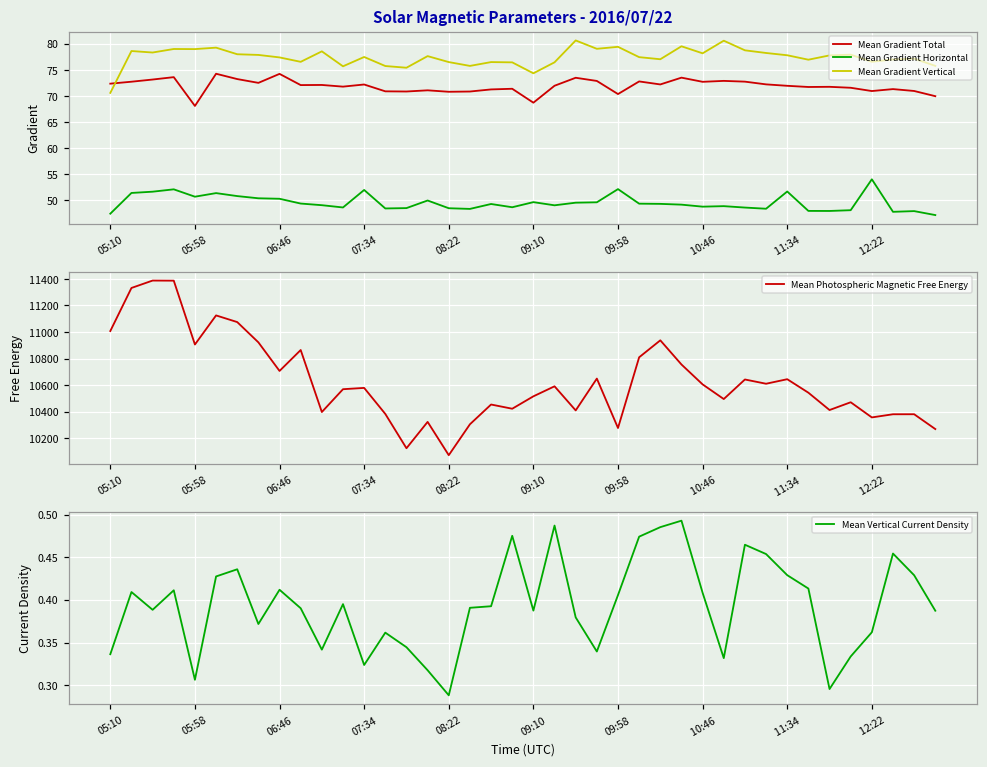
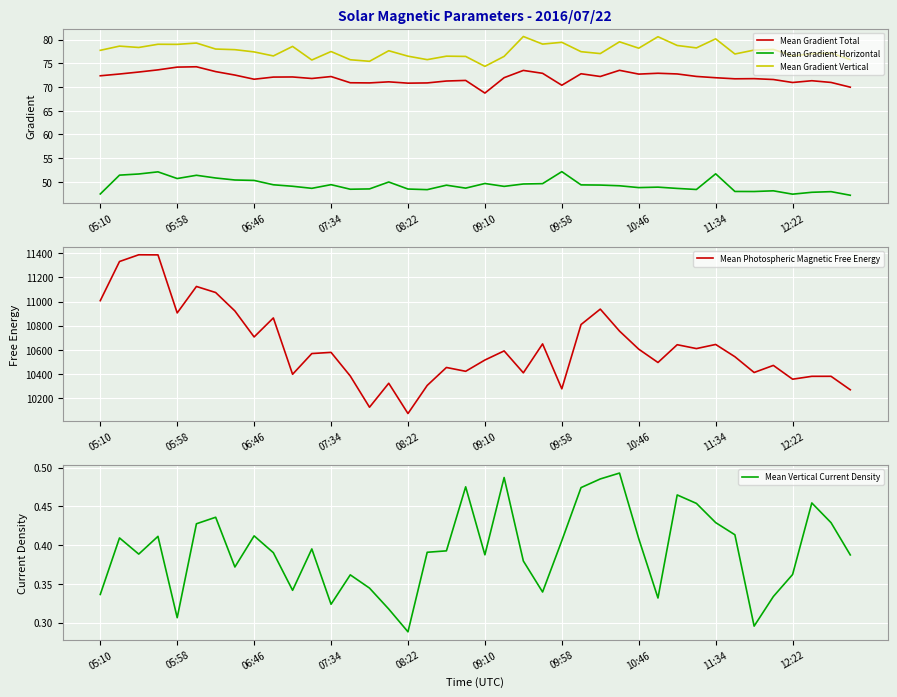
Solar Magnetic Parameters - 2016/07/22, Mean Gradient Vertical, 05:10: 71 -> 78
Solar Magnetic Parameters - 2016/07/22, Mean Gradient Total, 05:58: 68 -> 74
Solar Magnetic Parameters - 2016/07/22, Mean Gradient Total, 06:46: 74 -> 72
Solar Magnetic Parameters - 2016/07/22, Mean Gradient Horizontal, 07:34: 52 -> 49
Solar Magnetic Parameters - 2016/07/22, Mean Gradient Vertical, 11:34: 78 -> 80
Solar Magnetic Parameters - 2016/07/22, Mean Gradient Horizontal, 12:22: 54 -> 47
